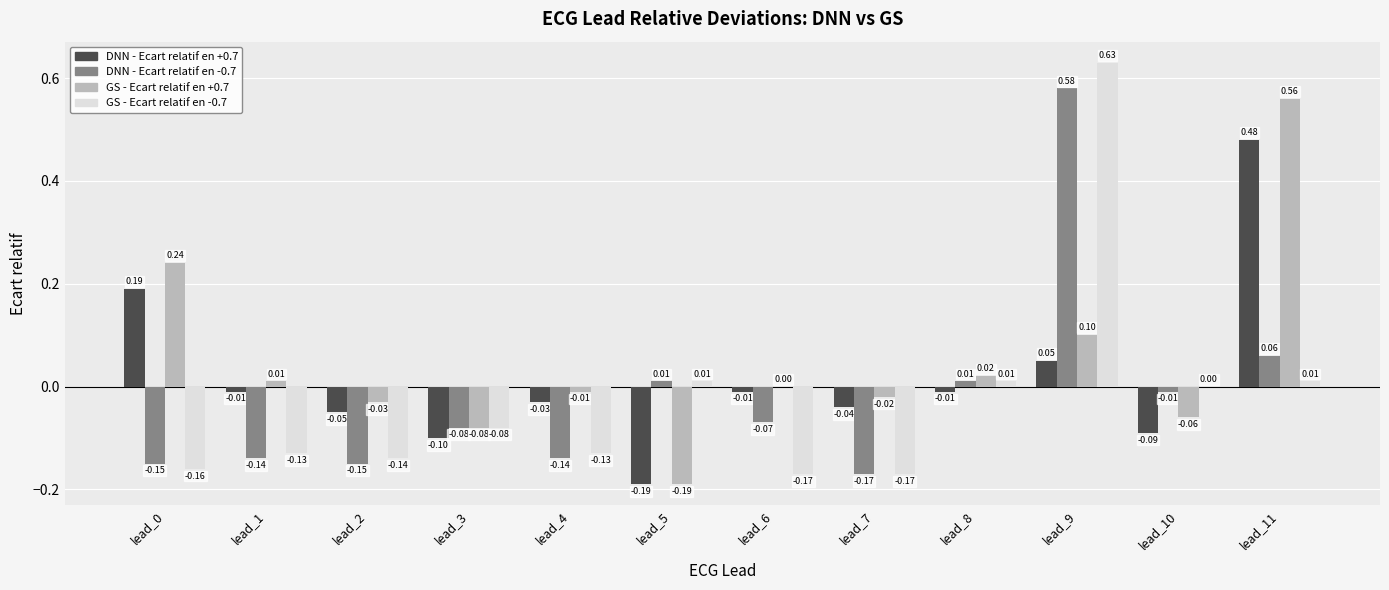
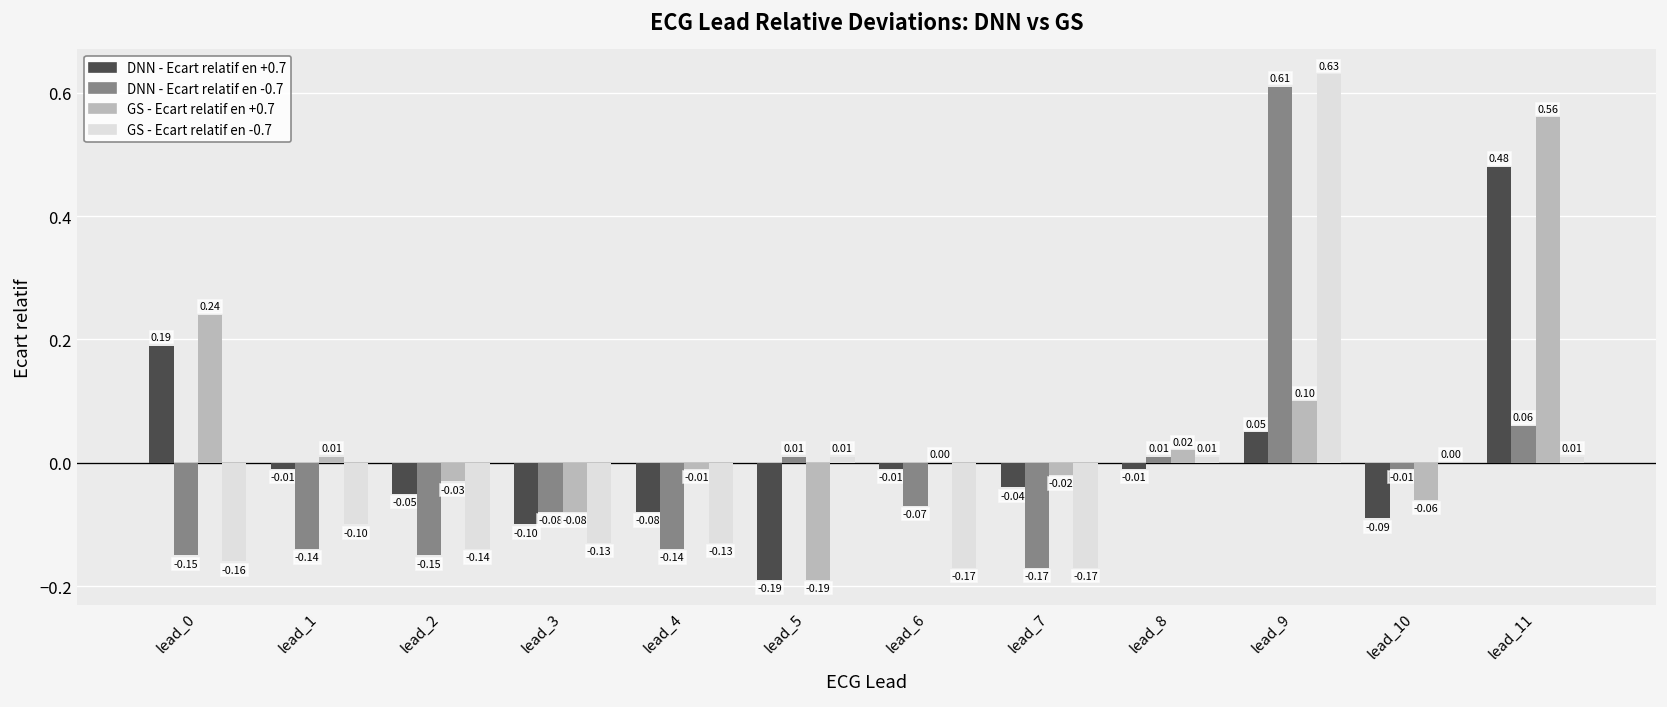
GS - Ecart relatif en -0.7, lead_1: -0.13 -> -0.10
GS - Ecart relatif en -0.7, lead_3: -0.08 -> -0.13
DNN - Ecart relatif en +0.7, lead_4: -0.03 -> -0.08
DNN - Ecart relatif en -0.7, lead_9: 0.58 -> 0.61
